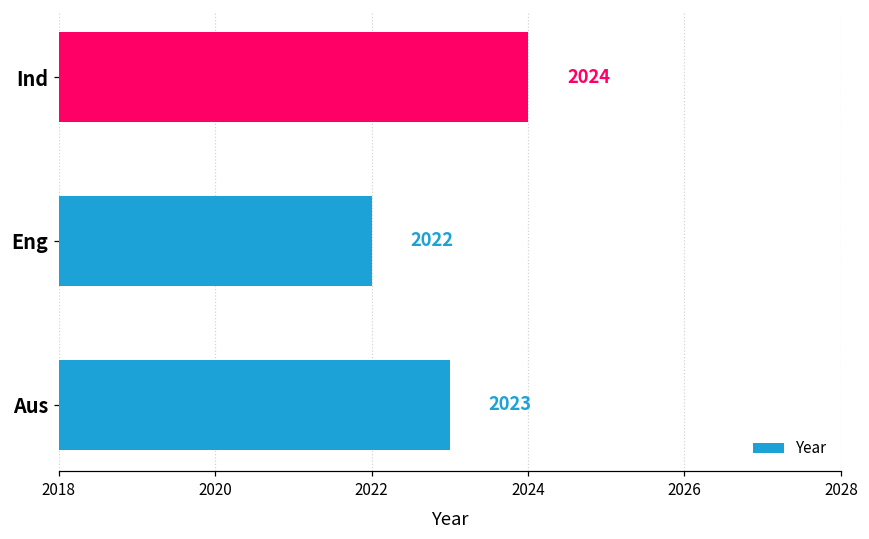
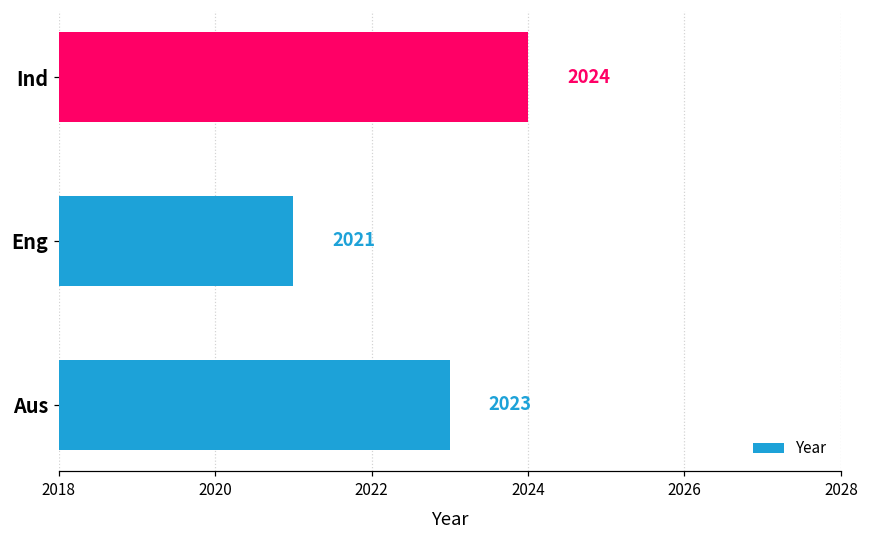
Eng: 2022 -> 2021
